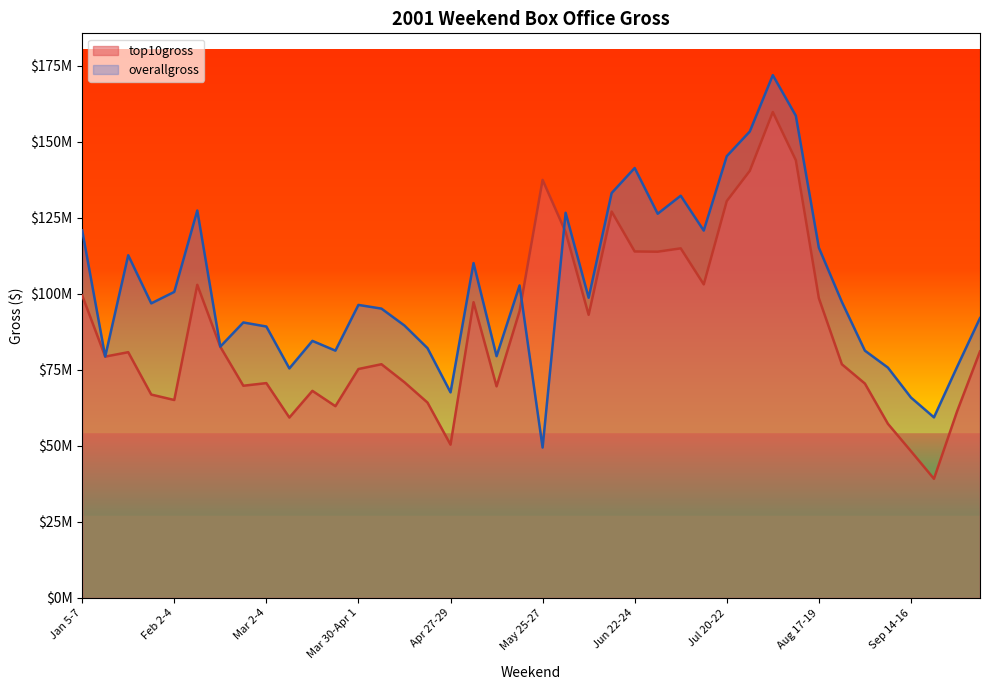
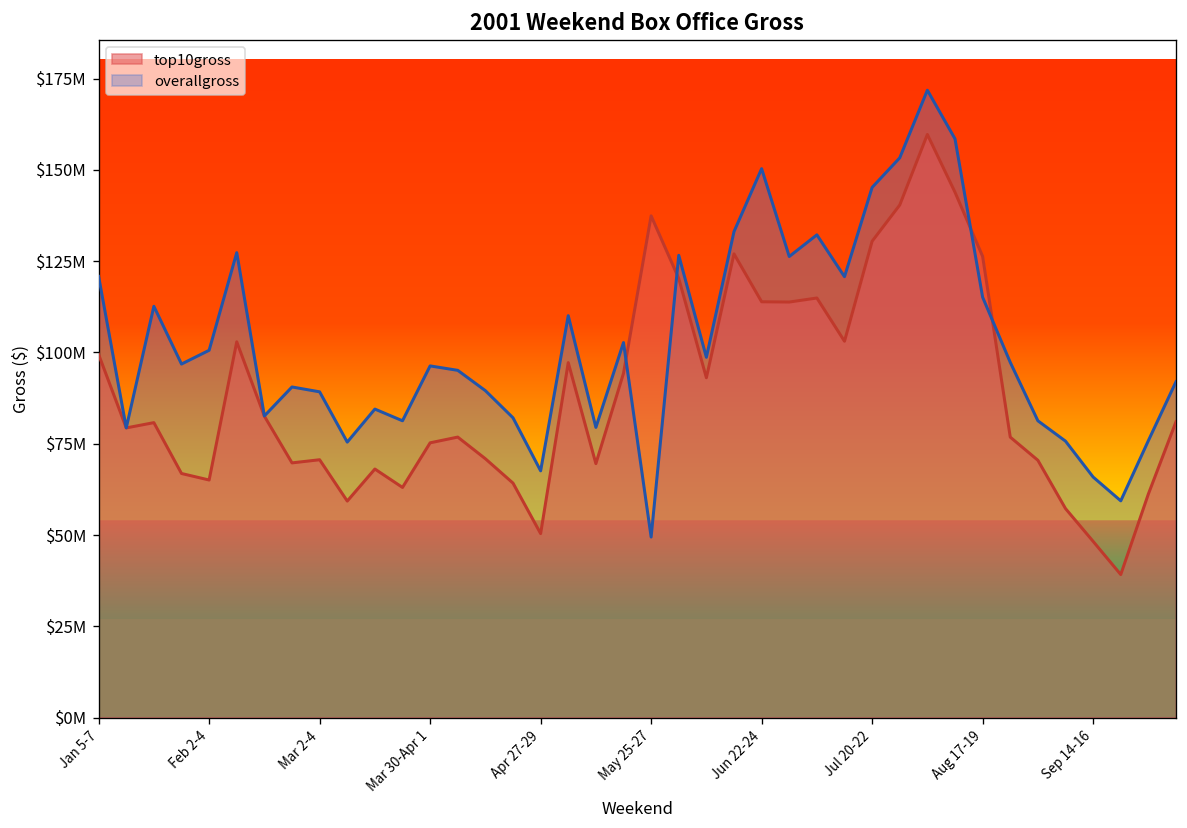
overallgross, Jun 22-24: $141000000 -> $150000000
top10gross, Aug 17-19: $99000000 -> $126000000
